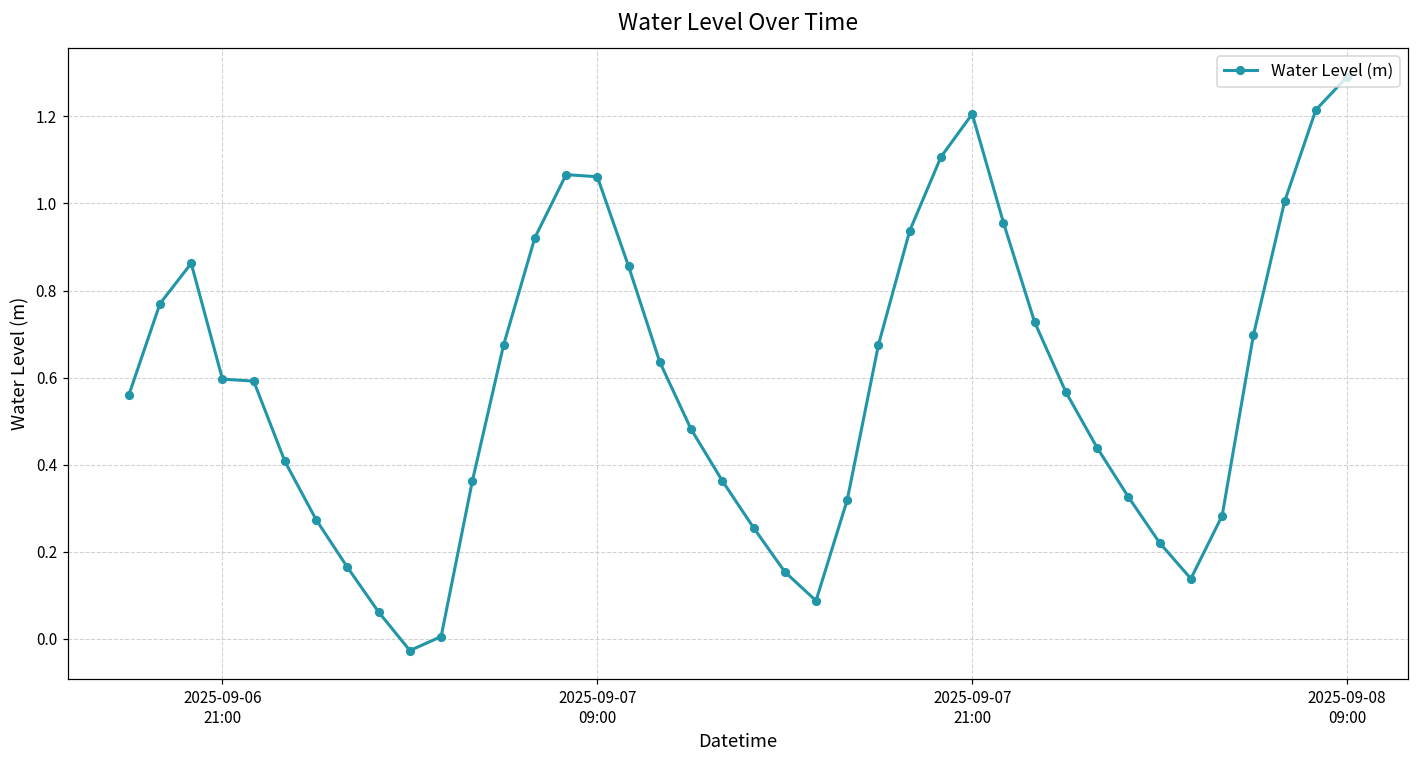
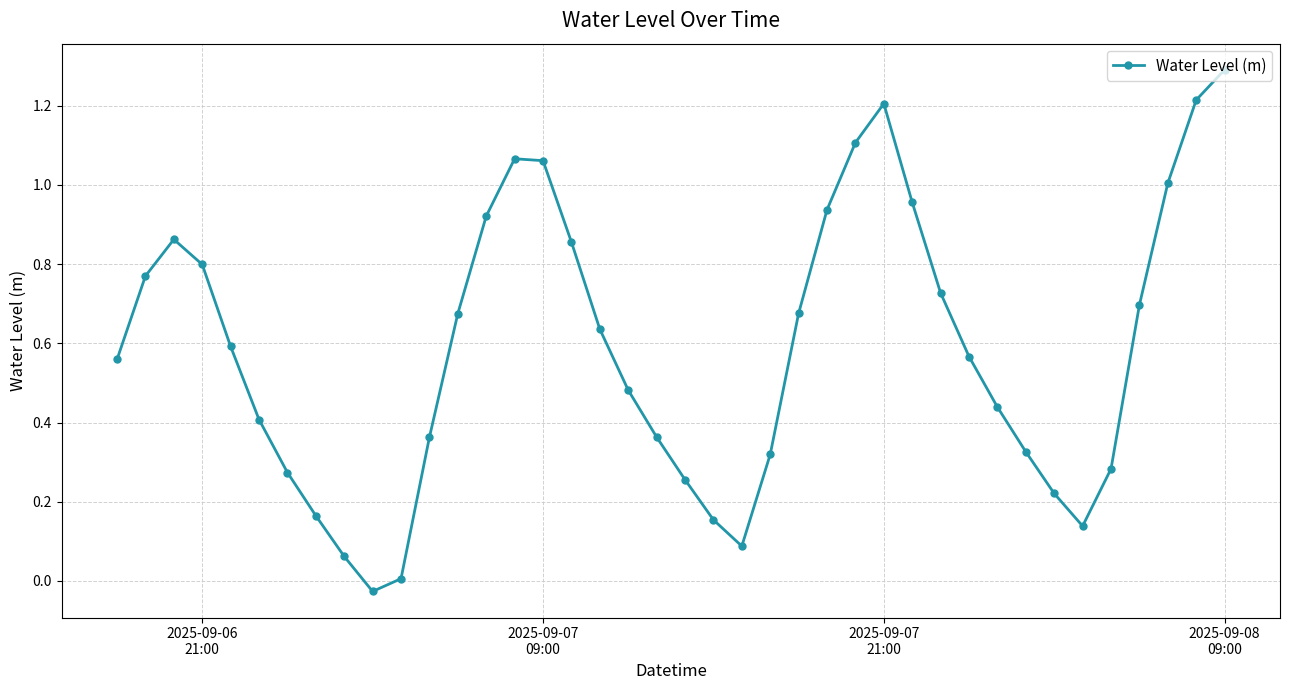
2025-09-06 21:00: 0.60 -> 0.80
